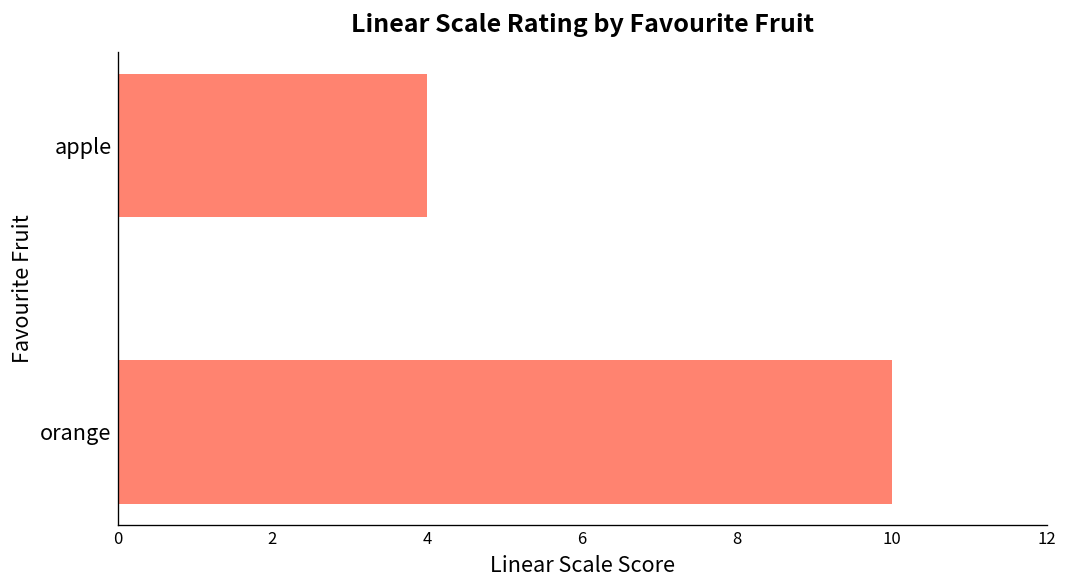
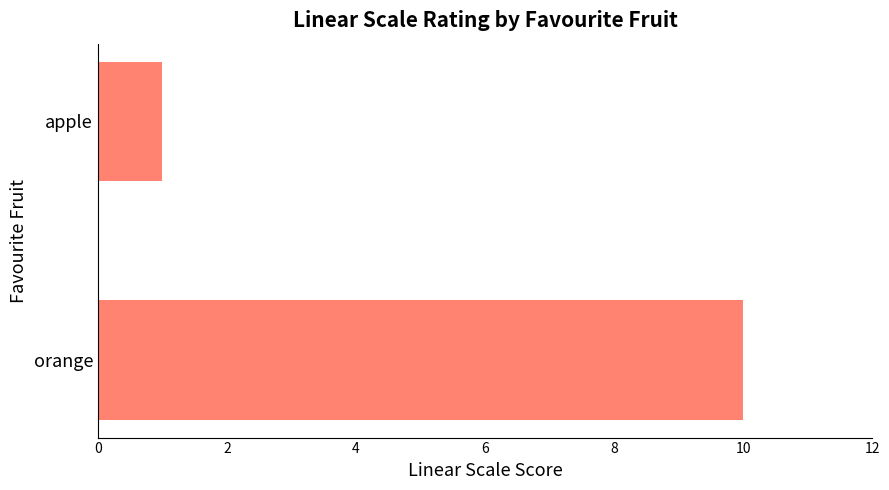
apple: 4 -> 1
